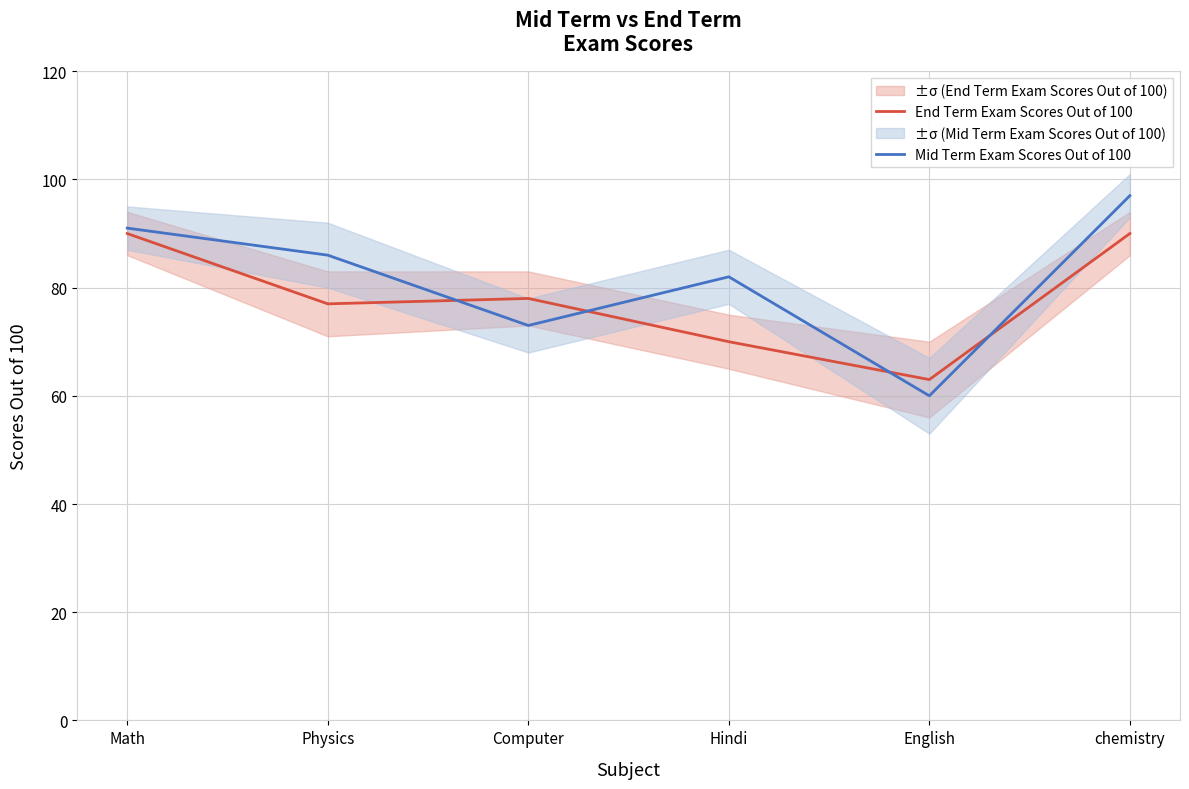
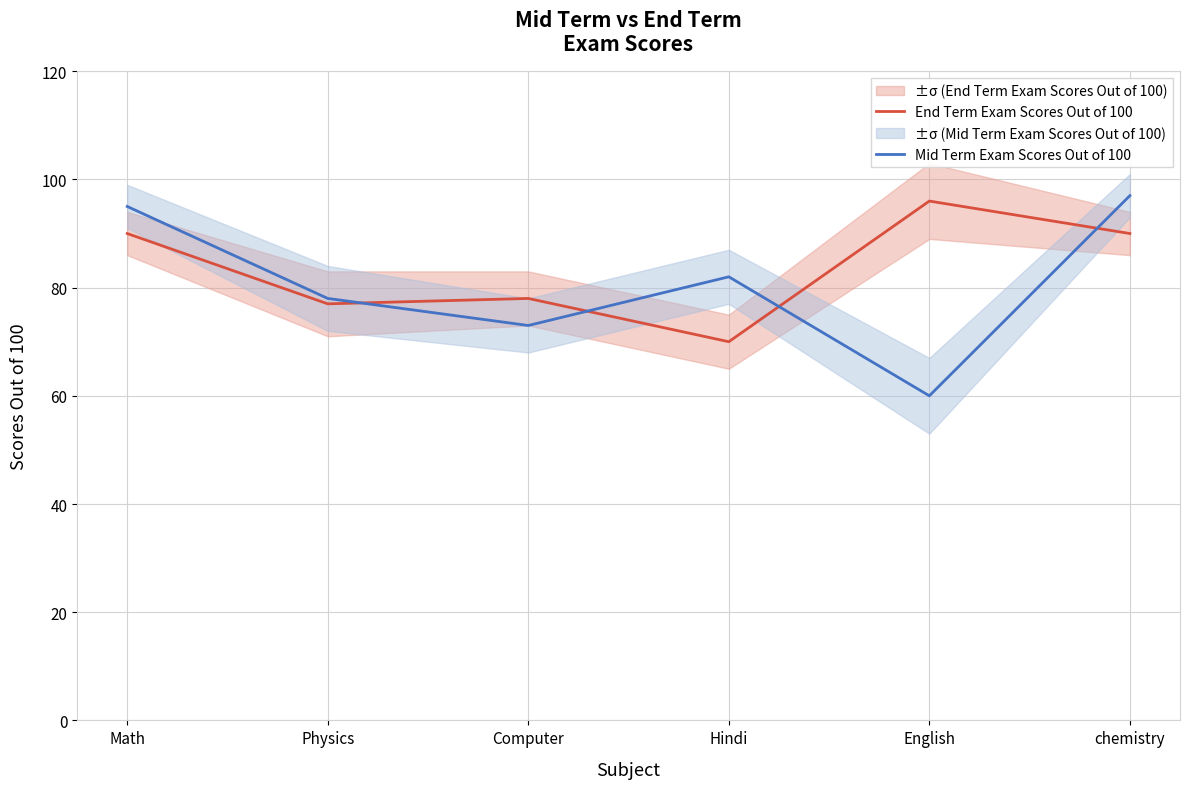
Mid Term Exam Scores Out of 100, Math: 91 -> 95
Mid Term Exam Scores Out of 100, Physics: 86 -> 78
End Term Exam Scores Out of 100, English: 63 -> 96
